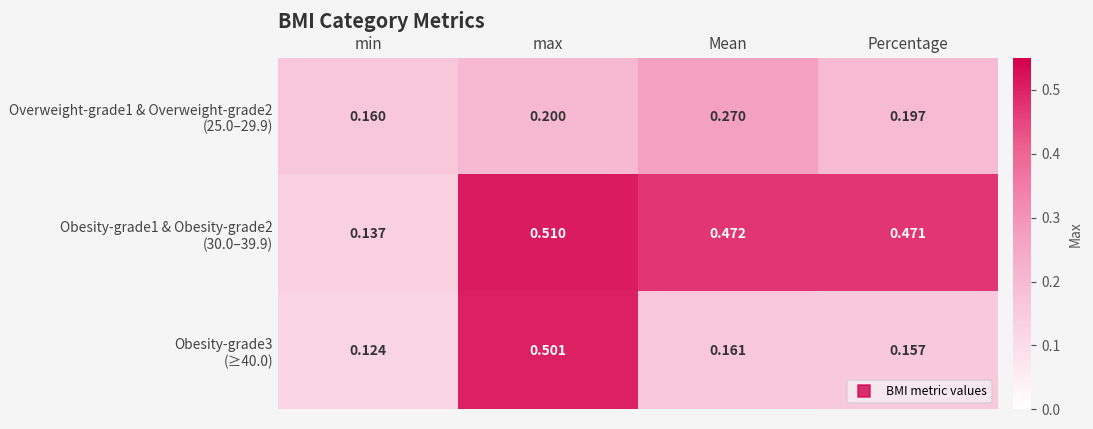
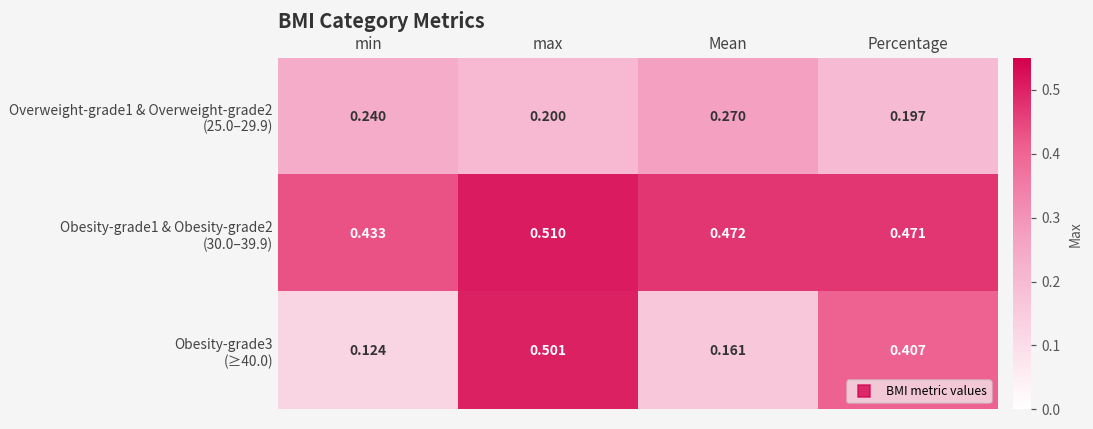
Overweight-grade1 & Overweight-grade2 (25.0–29.9), min: 0.160 -> 0.240
Obesity-grade1 & Obesity-grade2 (30.0–39.9), min: 0.137 -> 0.433
Obesity-grade3 (≥40.0), Percentage: 0.157 -> 0.407
